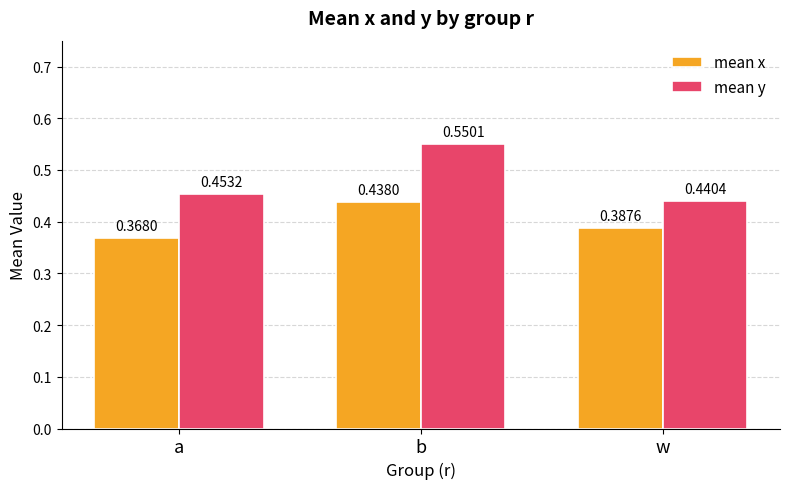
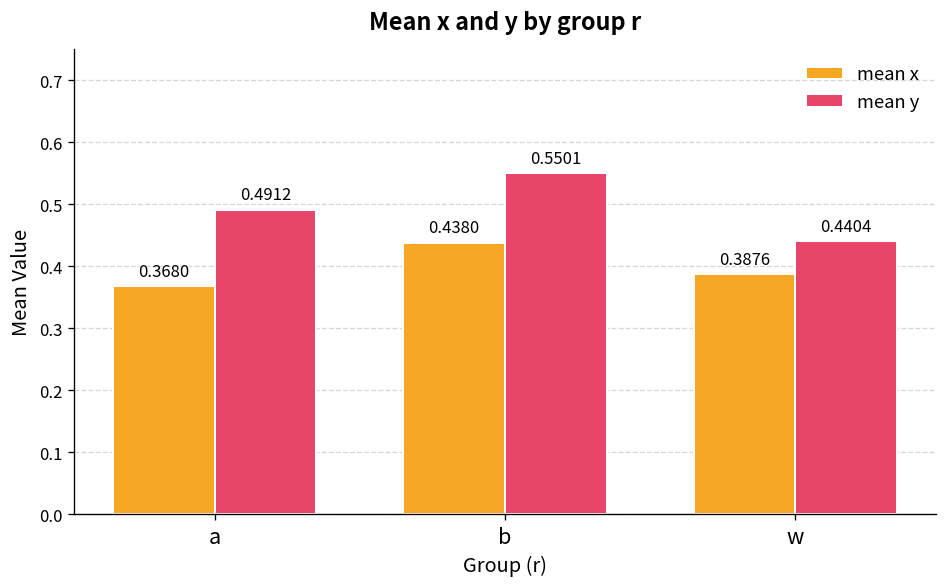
mean y, a: 0.4532 -> 0.4912
